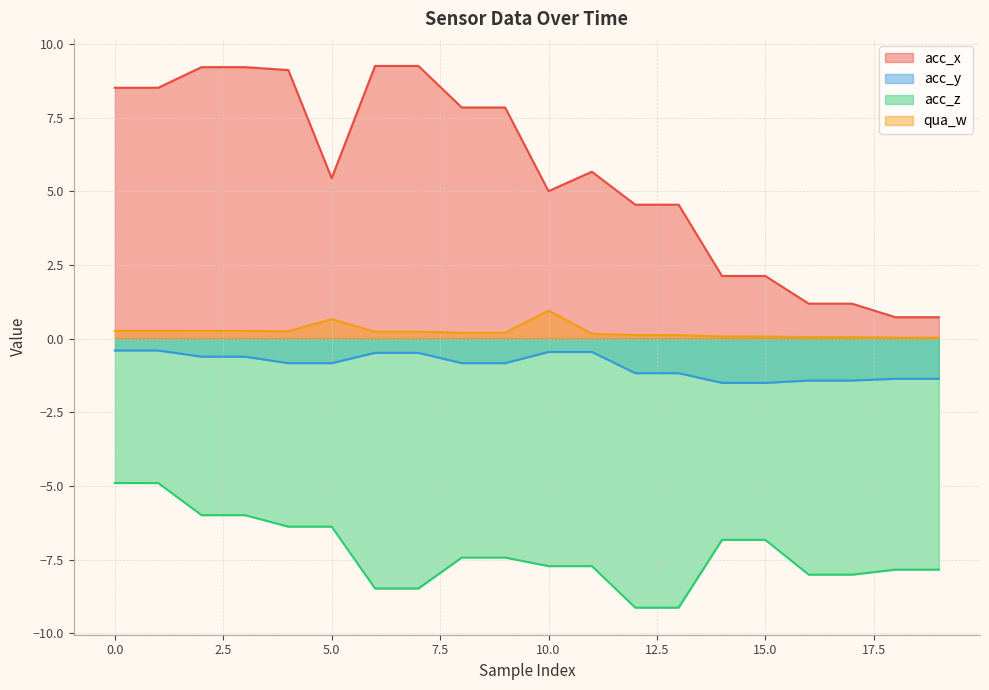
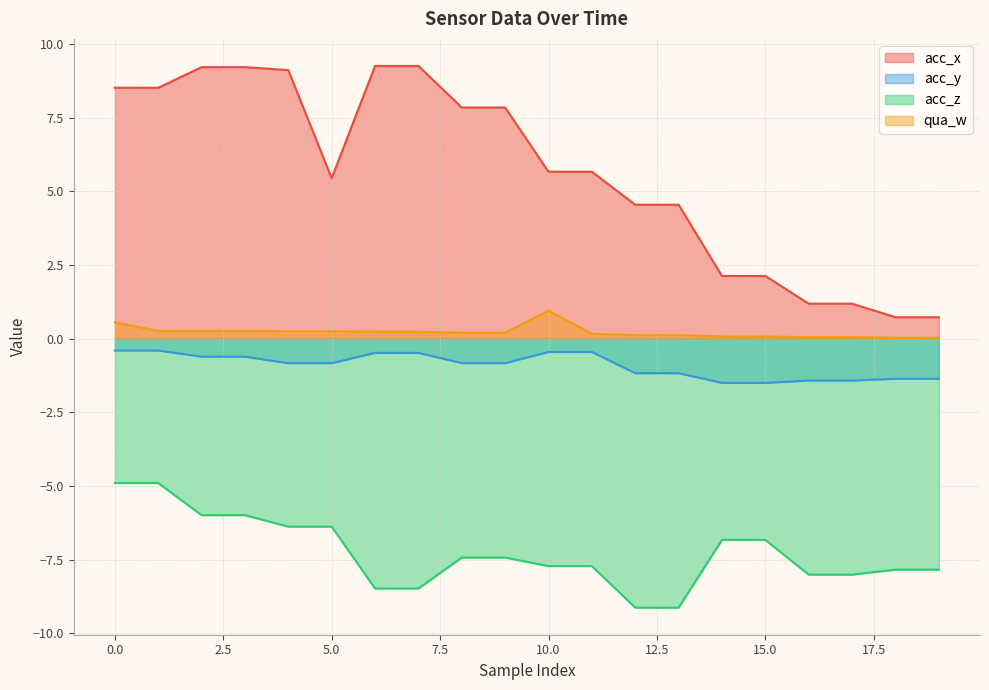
qua_w, 0.0: 0.3 -> 0.6
qua_w, 5.0: 0.7 -> 0.3
acc_x, 10.0: 5.0 -> 5.7
